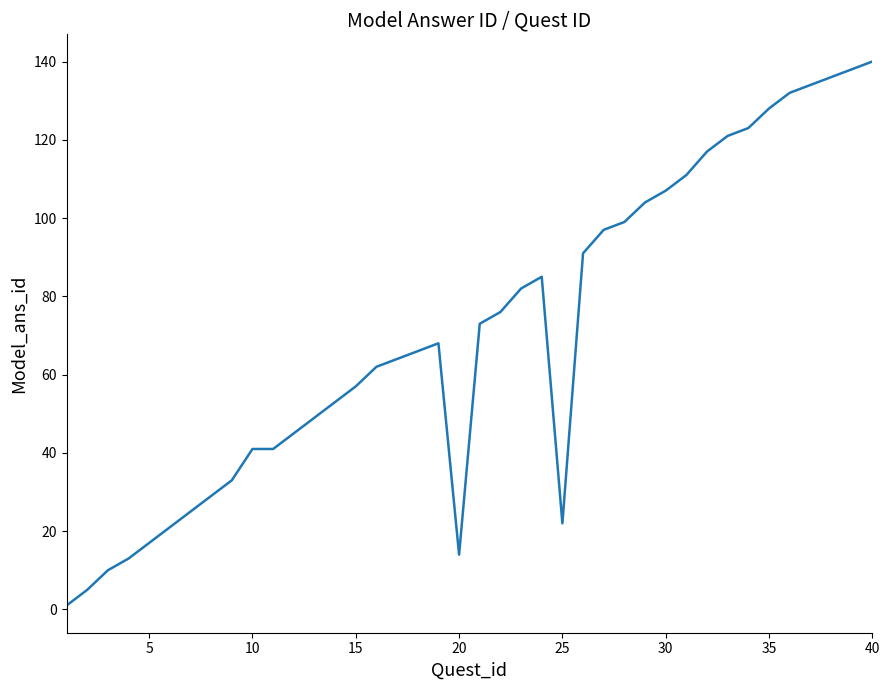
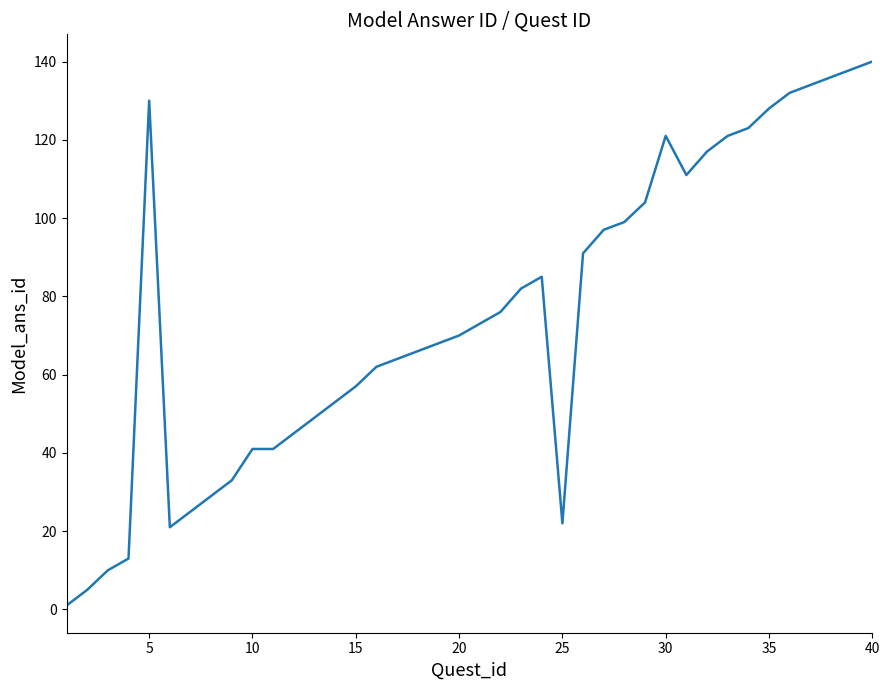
5: 17 -> 130
20: 14 -> 70
30: 107 -> 121
